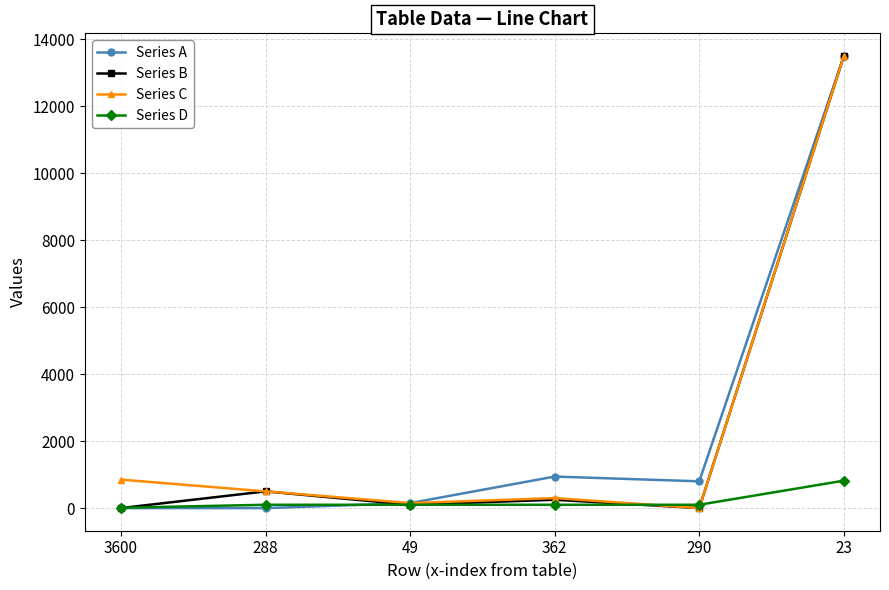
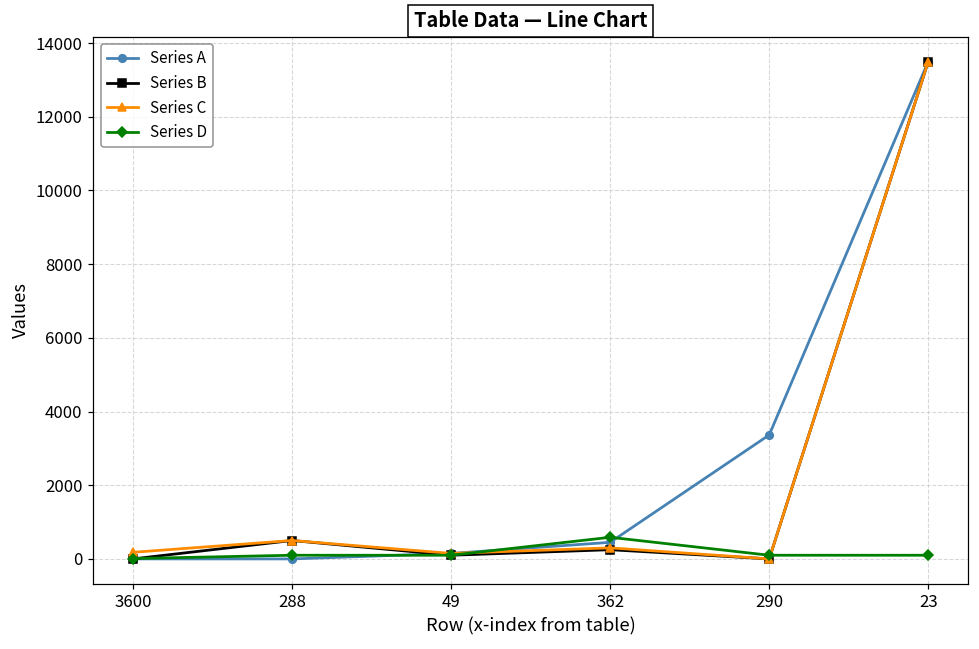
Series C, 3600: 900 -> 200
Series A, 362: 900 -> 500
Series D, 362: 100 -> 600
Series A, 290: 800 -> 3400
Series D, 23: 800 -> 100
